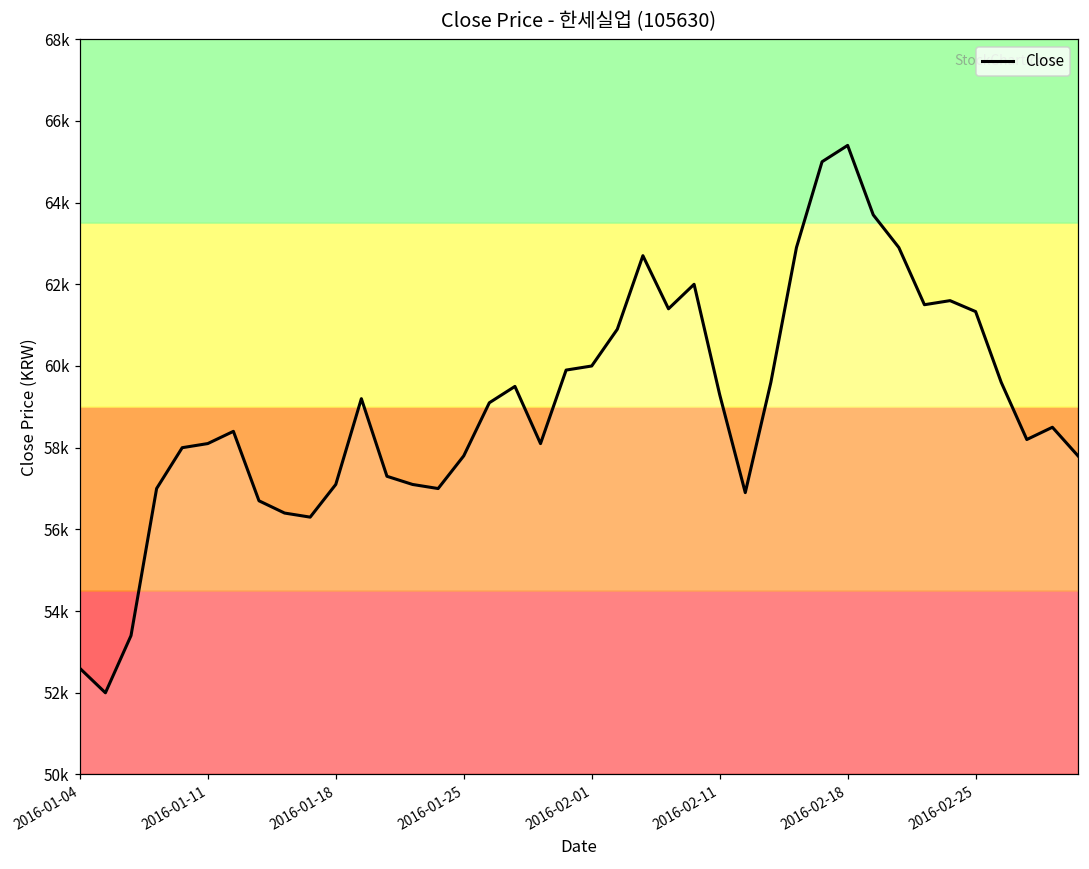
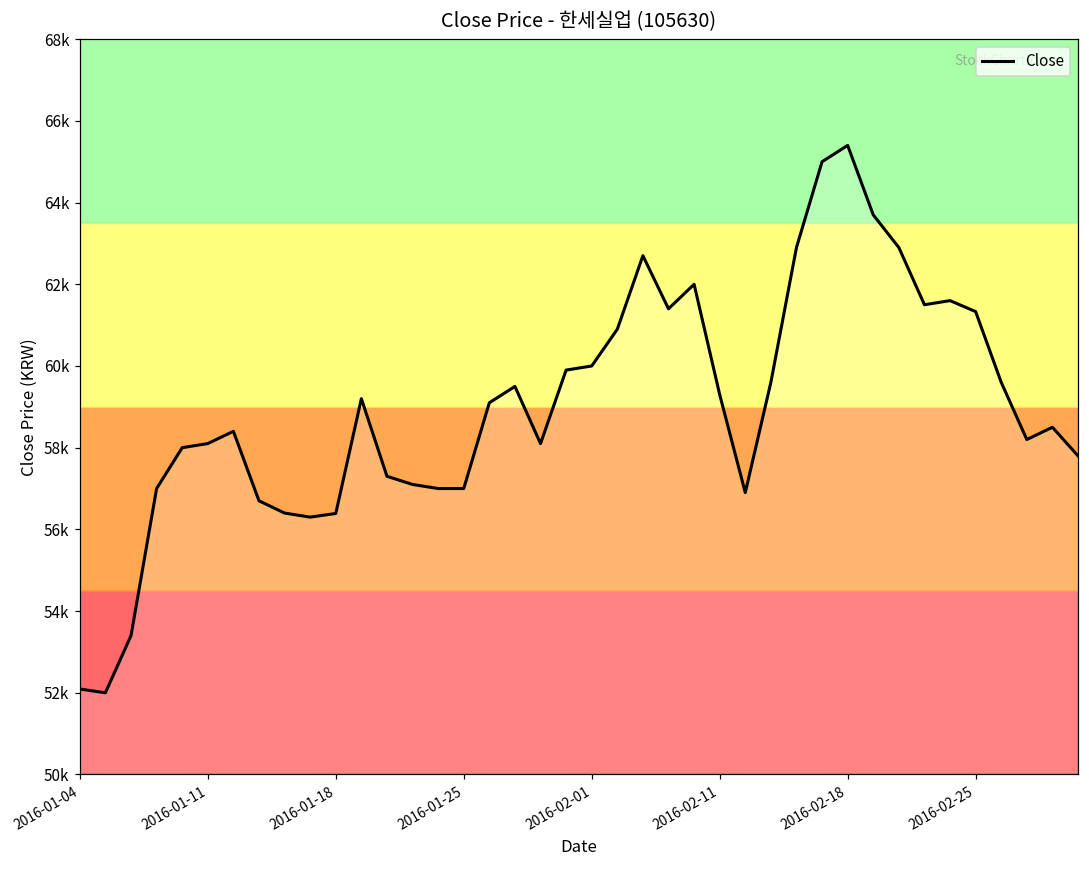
2016-01-04: 52600 -> 52100
2016-01-18: 57100 -> 56400
2016-01-25: 57800 -> 57000
